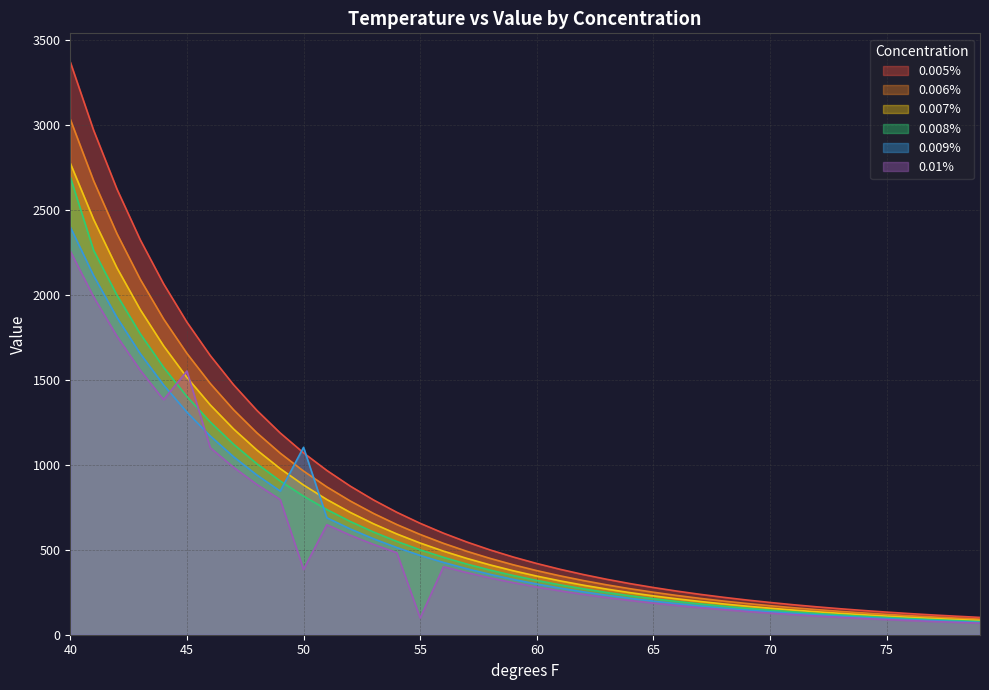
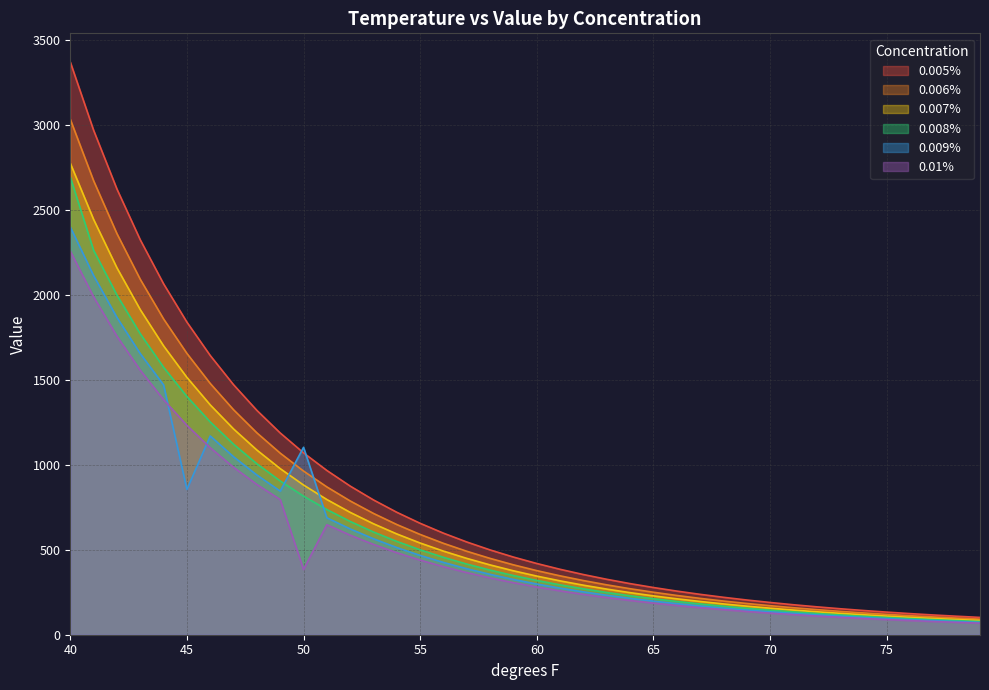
0.009%, 45: 1310 -> 860
0.01%, 45: 1550 -> 1230
0.01%, 55: 100 -> 440
